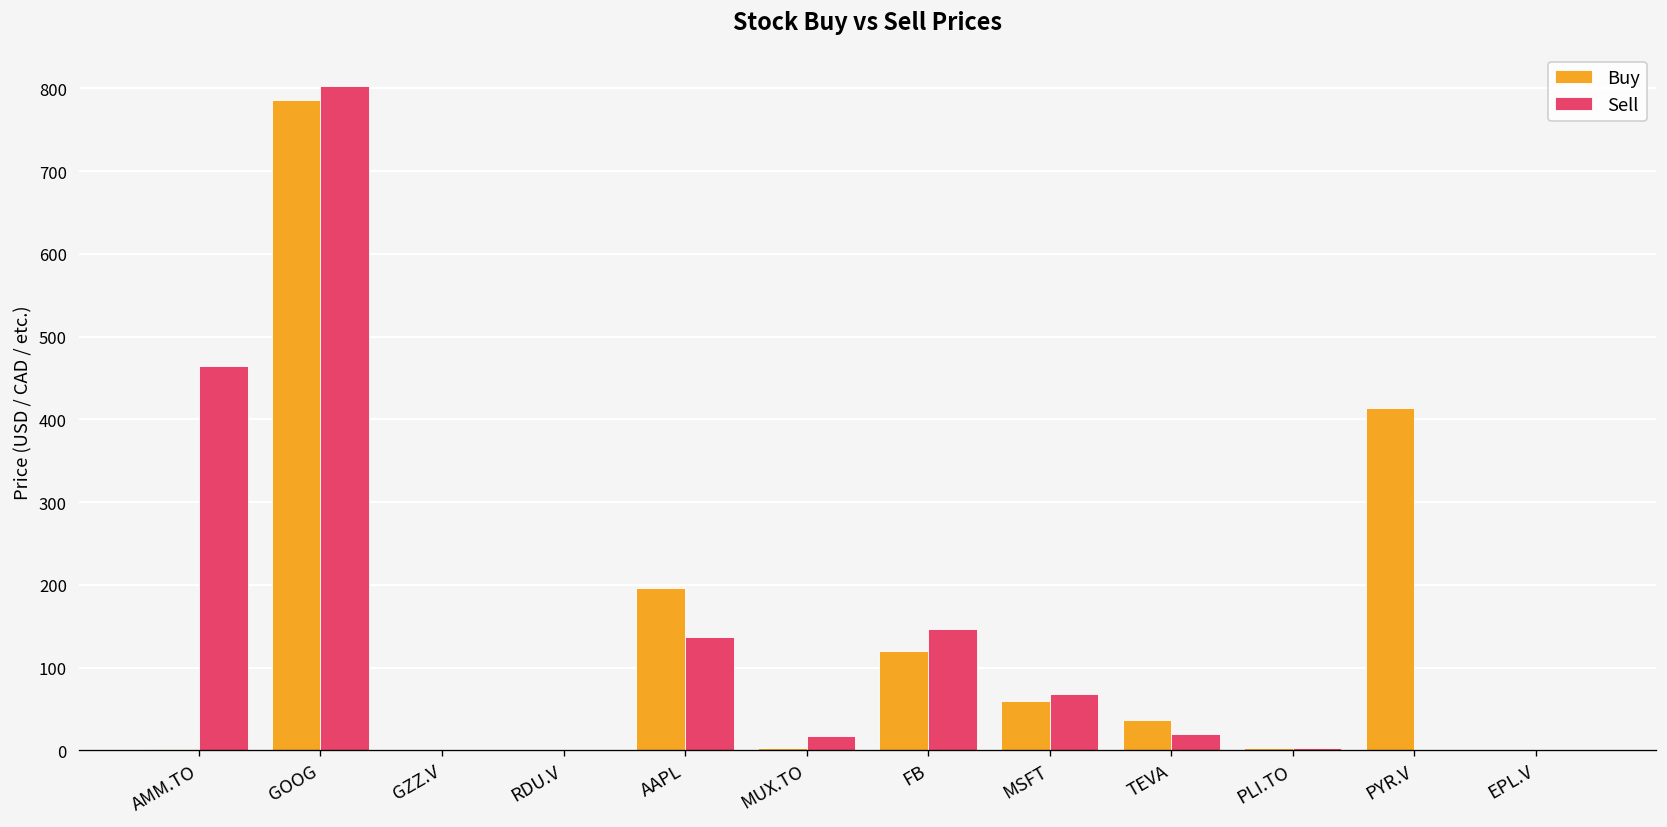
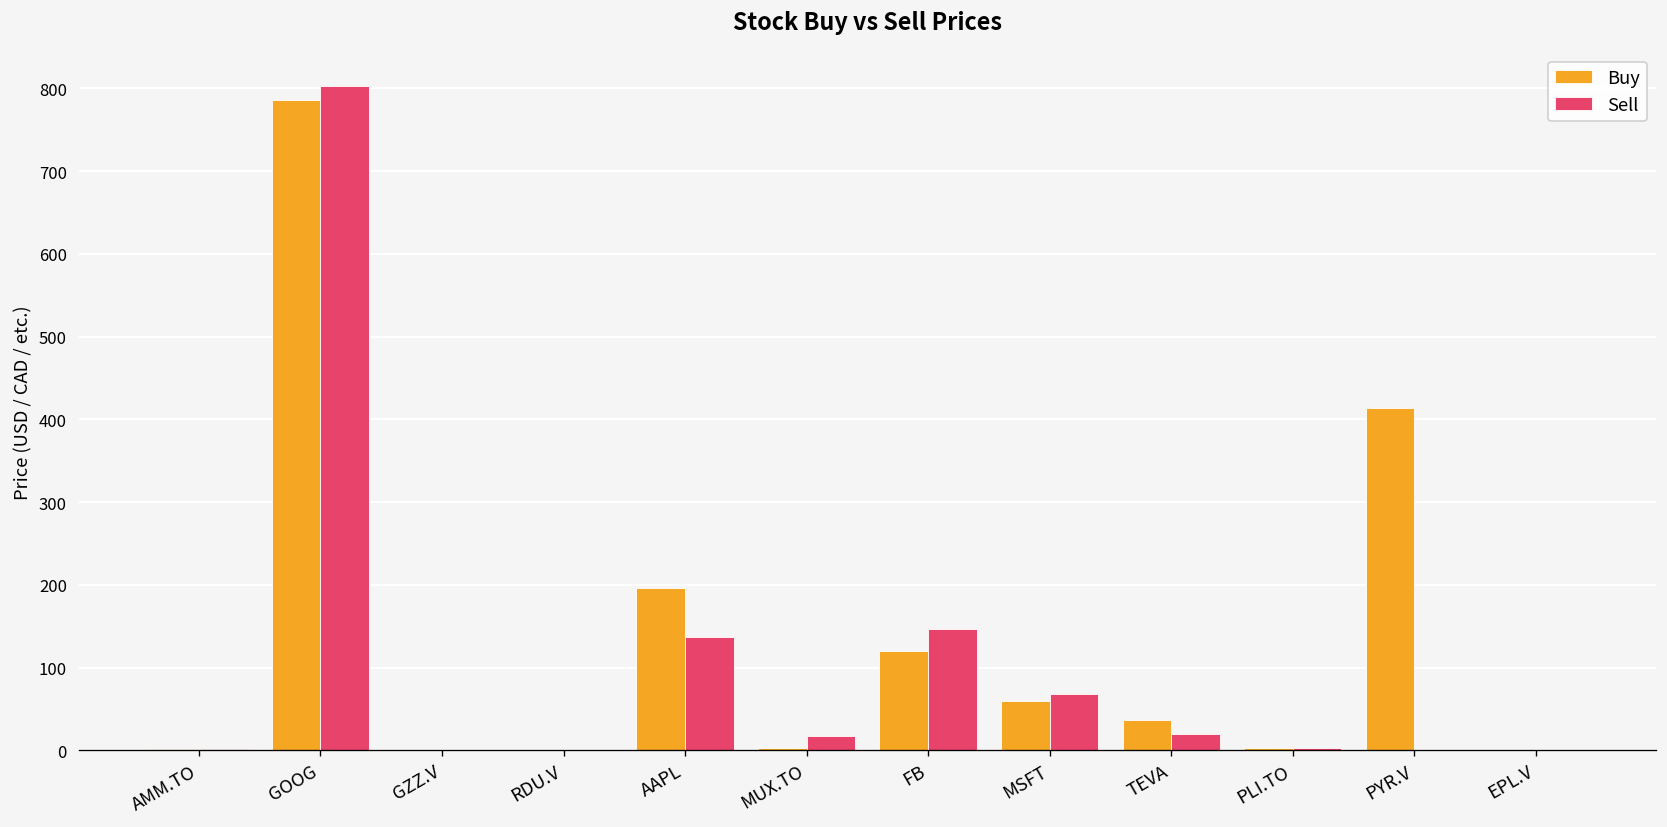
Sell, AMM.TO: 460 -> 0
